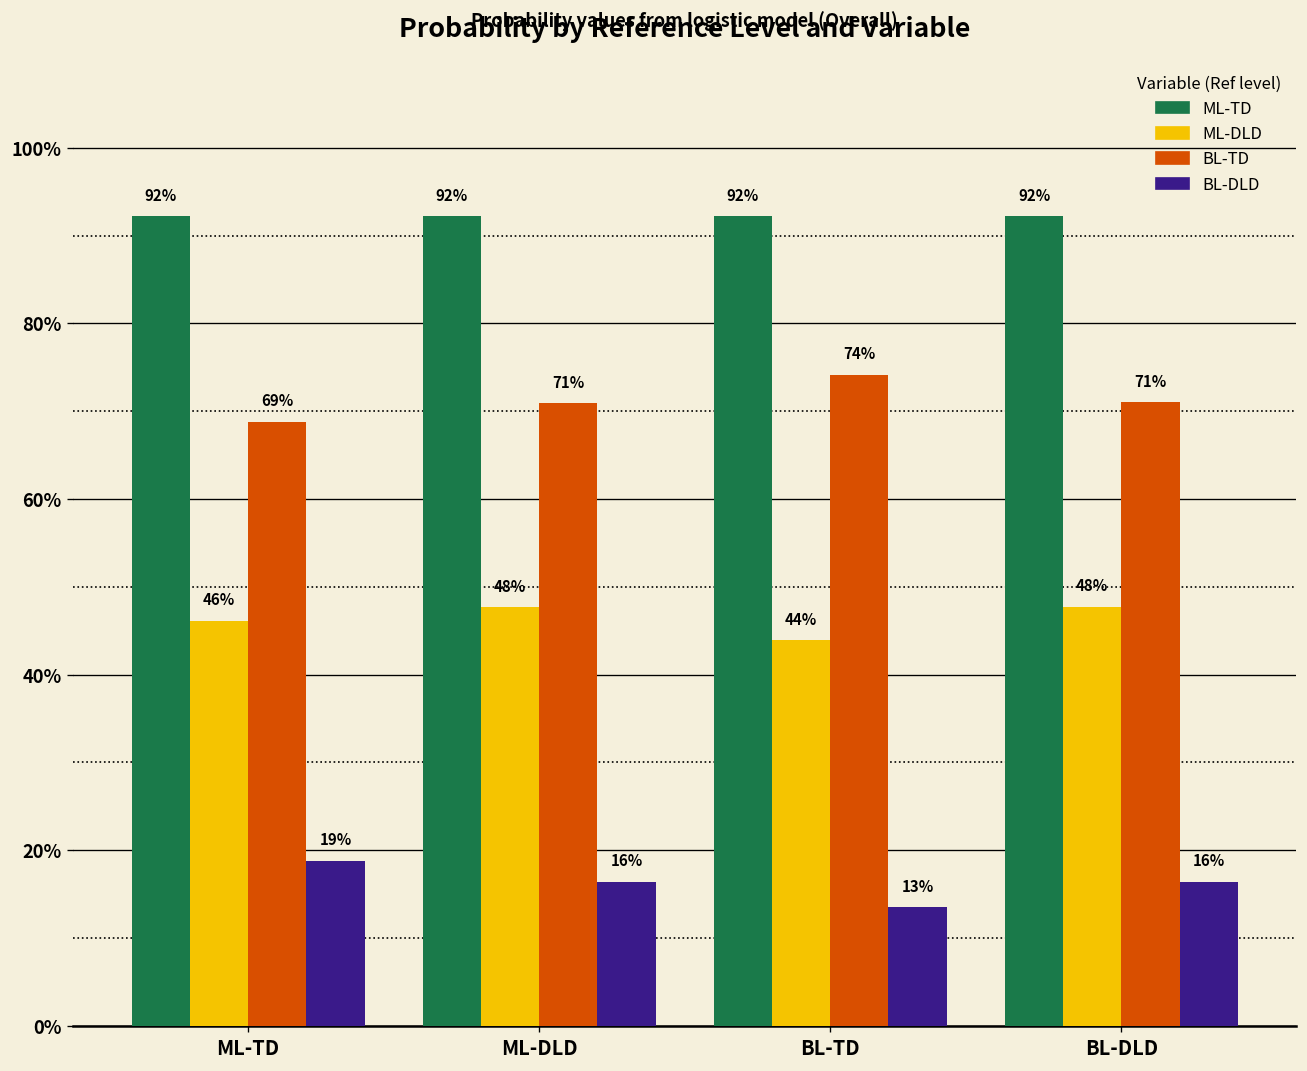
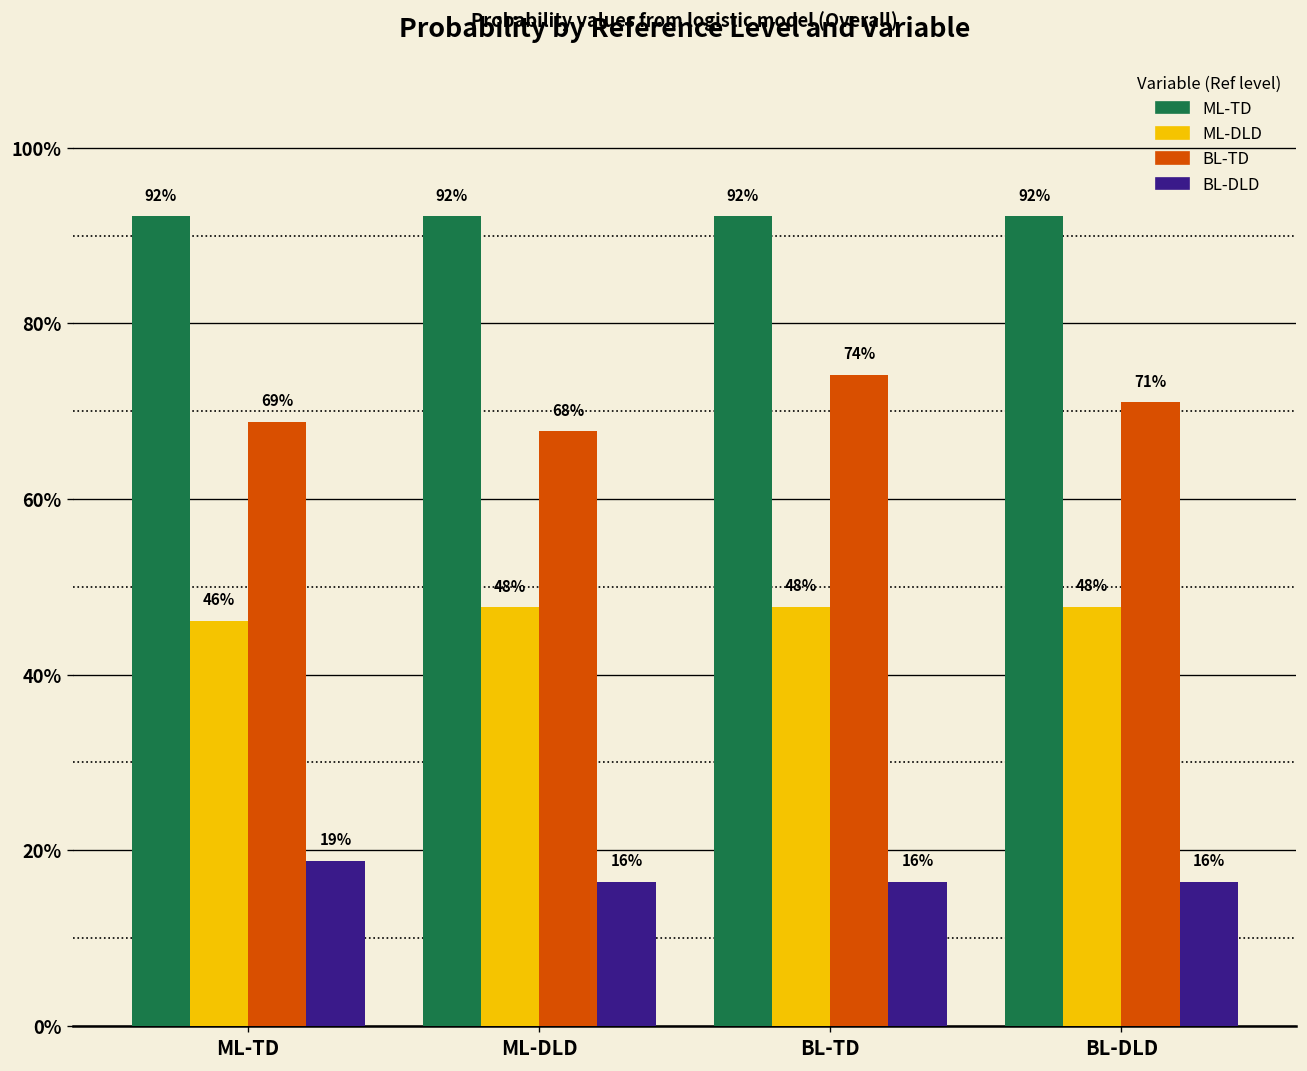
BL-TD, ML-DLD: 71% -> 68%
ML-DLD, BL-TD: 44% -> 48%
BL-DLD, BL-TD: 13% -> 16%
